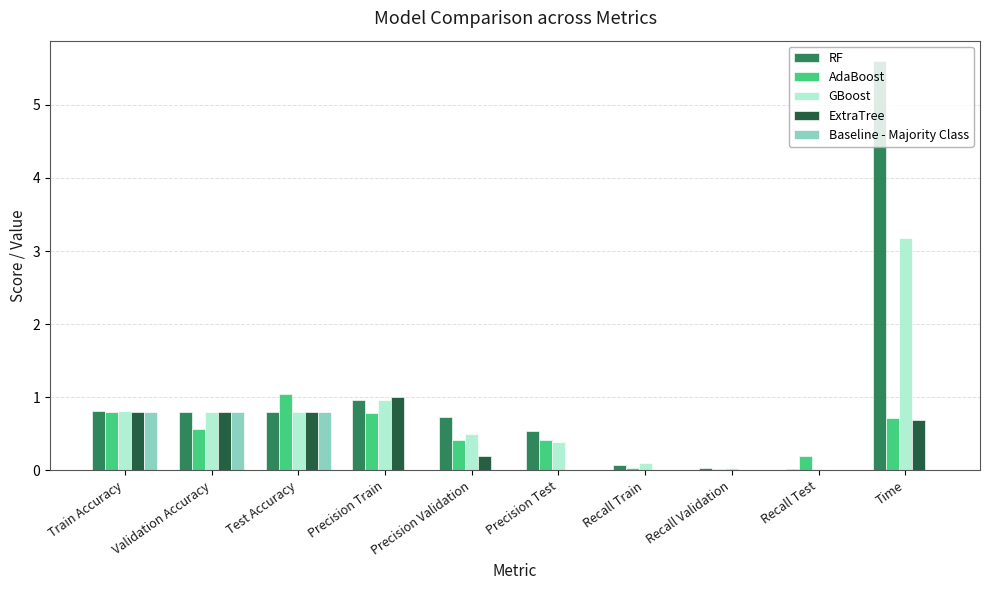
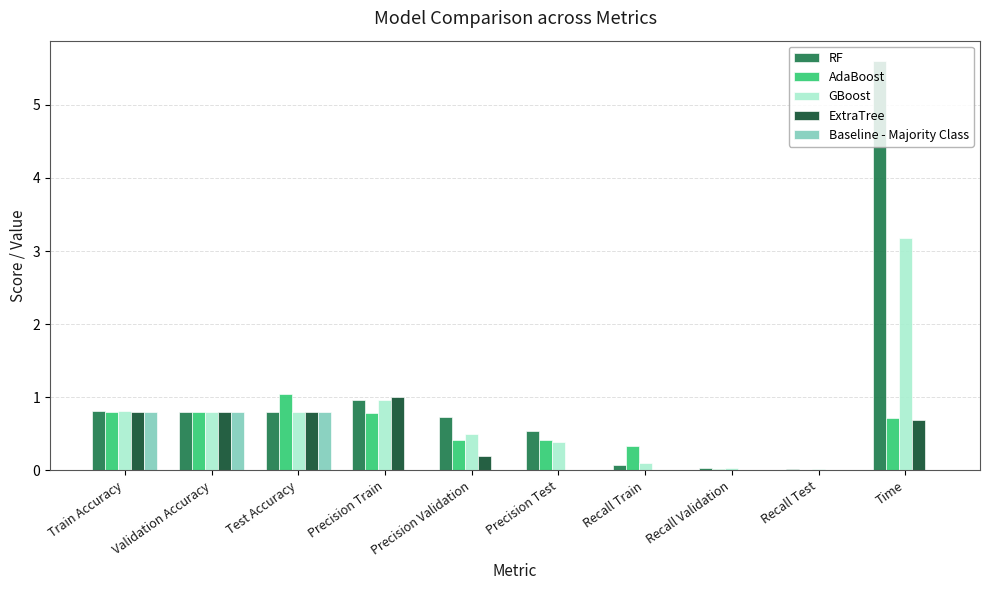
AdaBoost, Validation Accuracy: 0.6 -> 0.8
AdaBoost, Recall Train: 0.0 -> 0.3
AdaBoost, Recall Test: 0.2 -> 0.0
